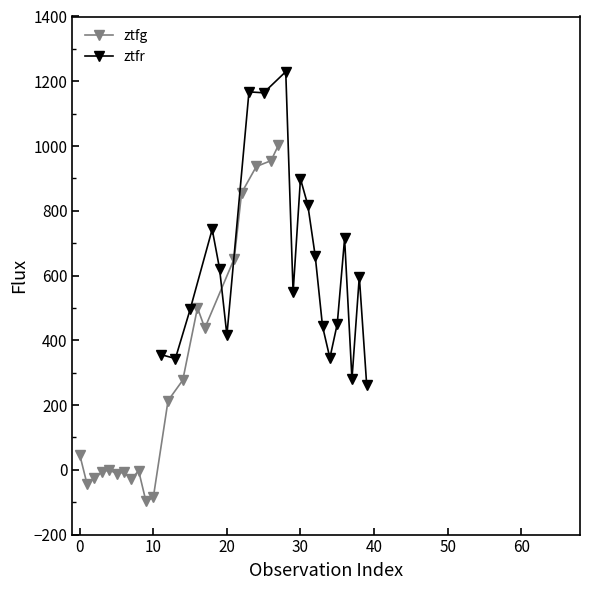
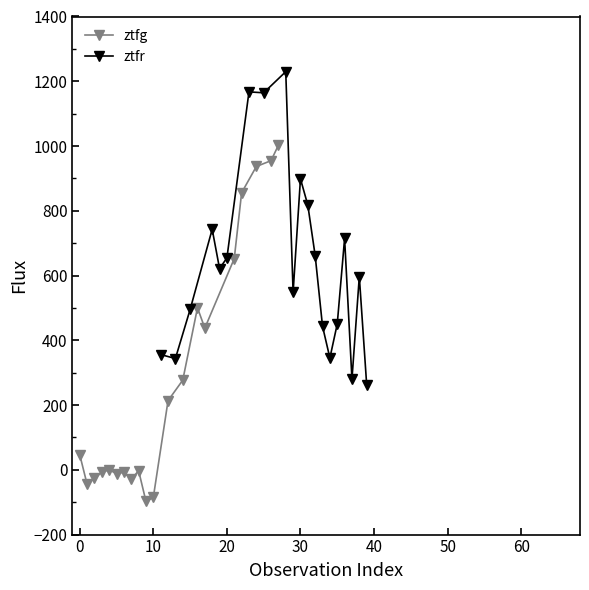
ztfr, 20: 420 -> 650
